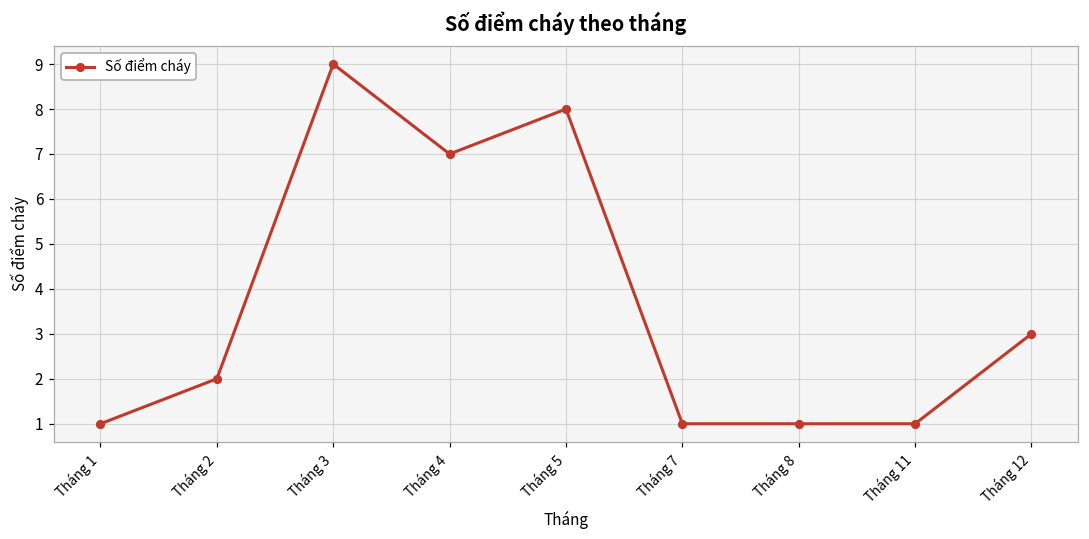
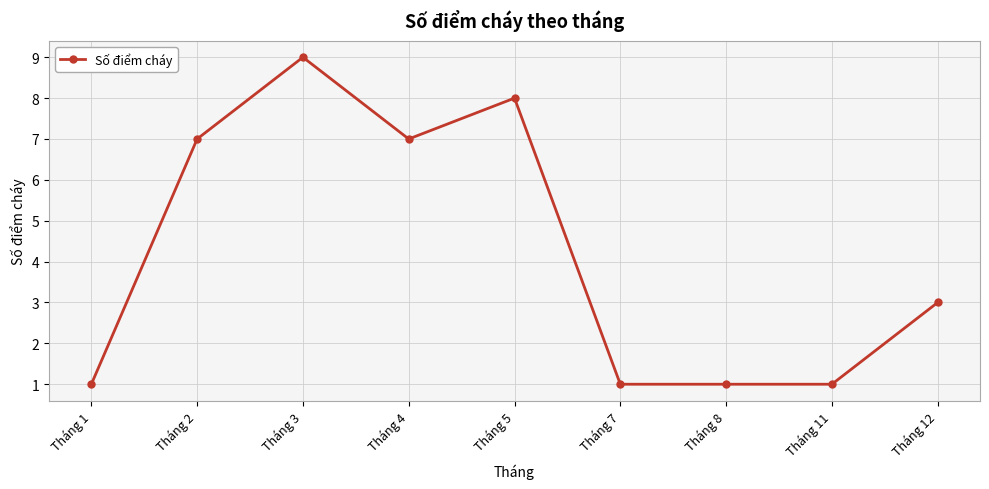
Tháng 2: 2 -> 7
